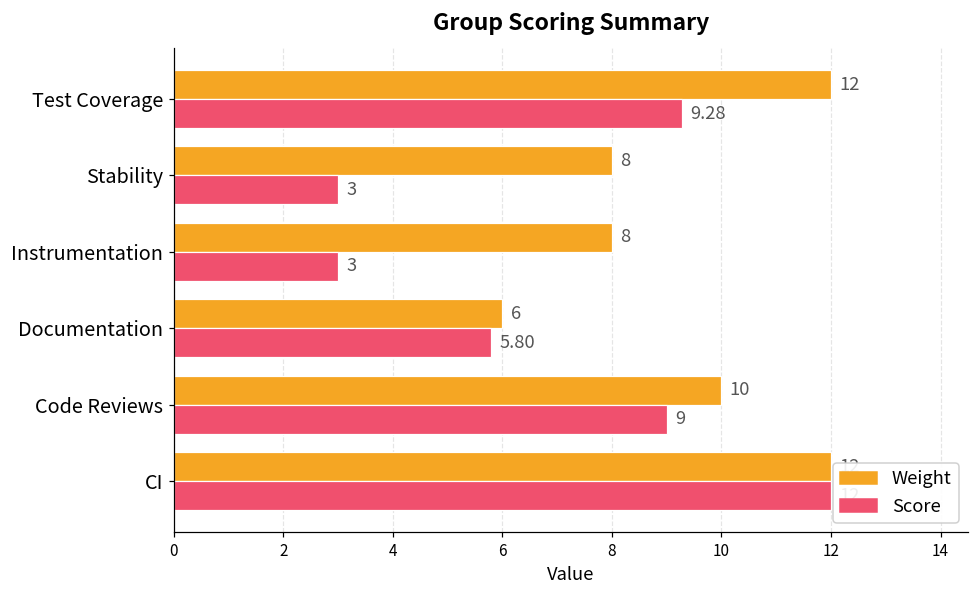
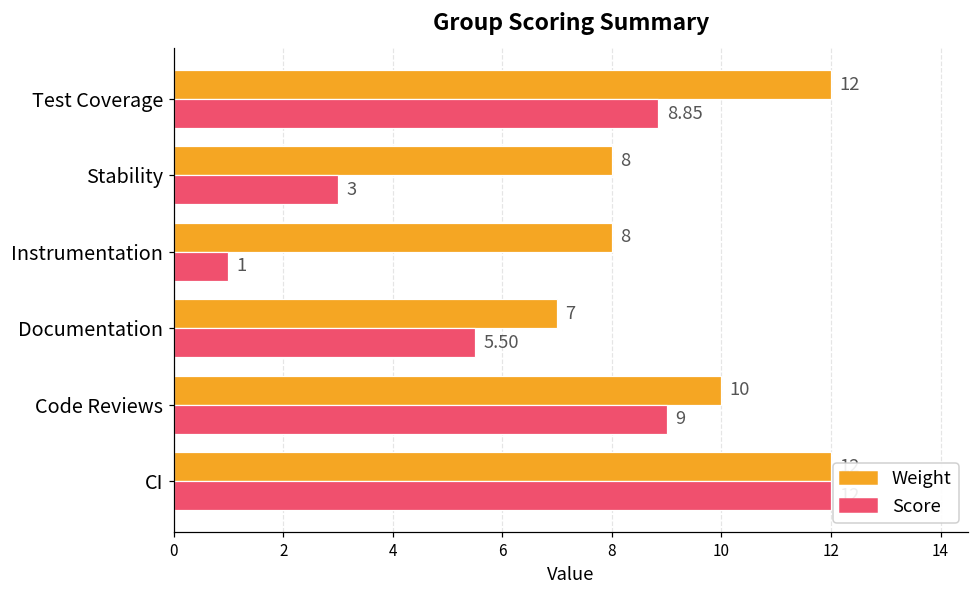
Score, Test Coverage: 9.28 -> 8.85
Score, Instrumentation: 3 -> 1
Weight, Documentation: 6 -> 7
Score, Documentation: 5.80 -> 5.50
